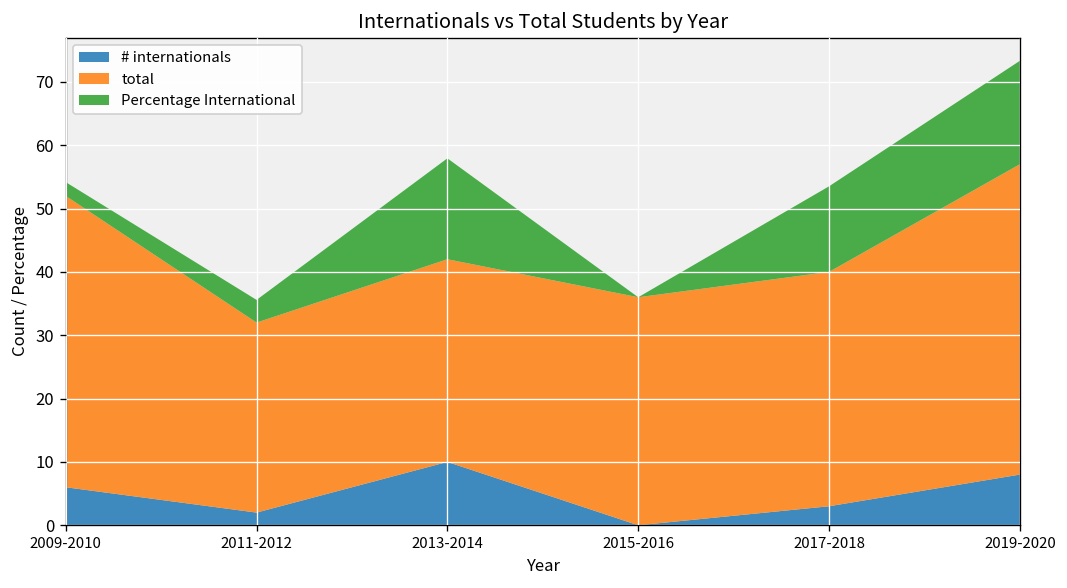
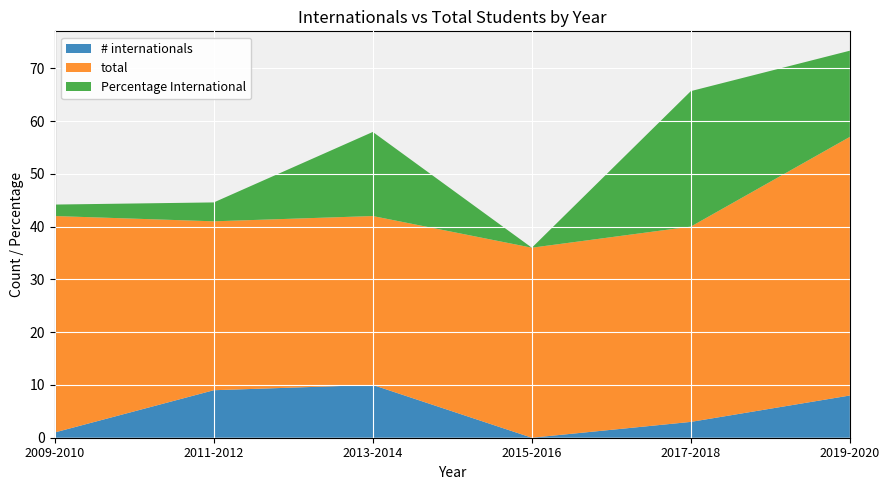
# internationals, 2009-2010: 6 -> 1
total, 2009-2010: 46 -> 41
# internationals, 2011-2012: 2 -> 9
total, 2011-2012: 30 -> 32
Percentage International, 2017-2018: 14 -> 26
